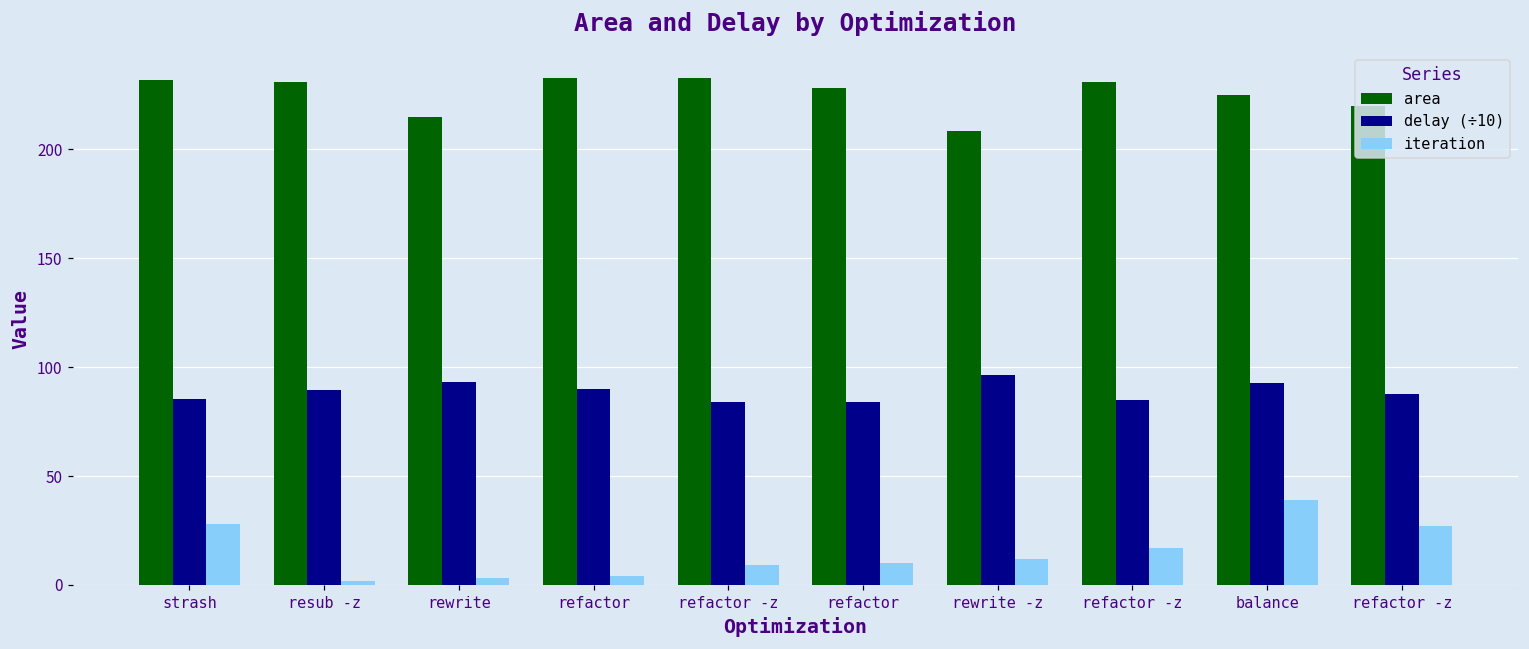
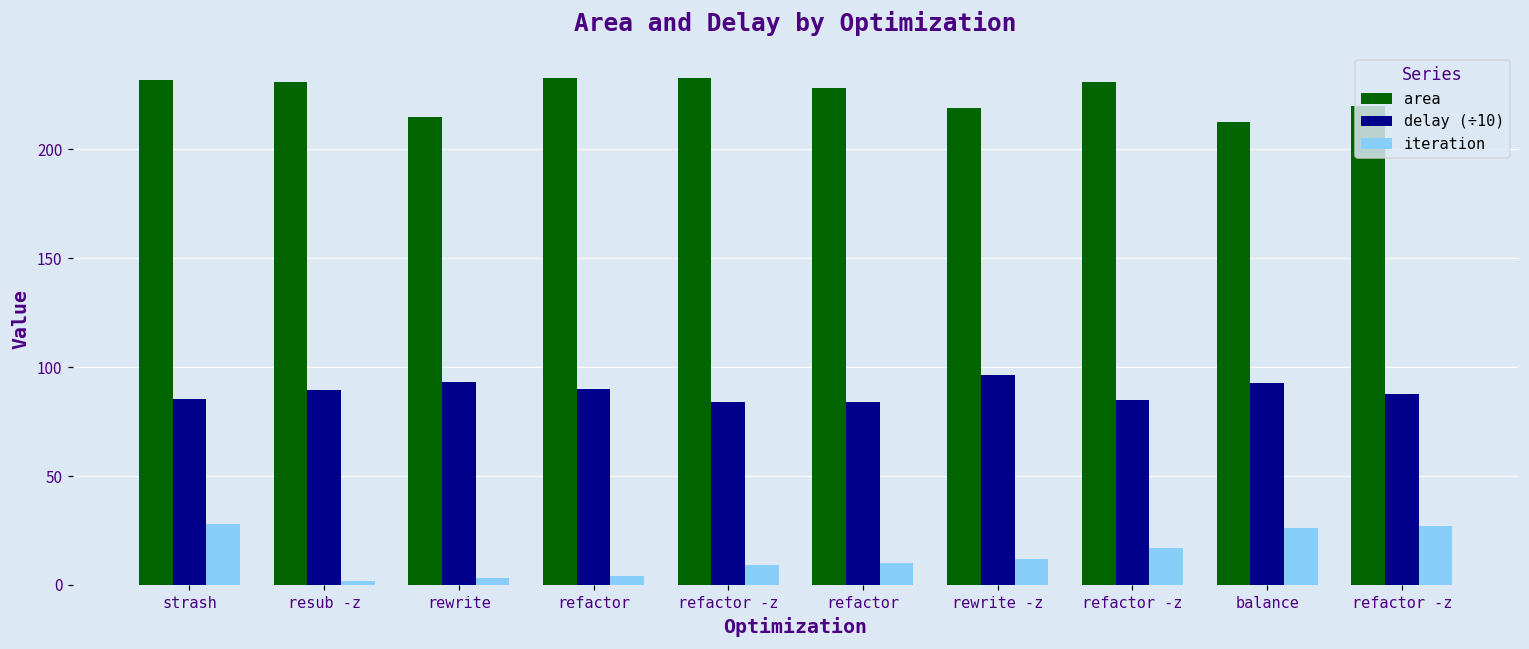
area, rewrite -z: 209 -> 219
area, balance: 225 -> 213
iteration, balance: 39 -> 26
